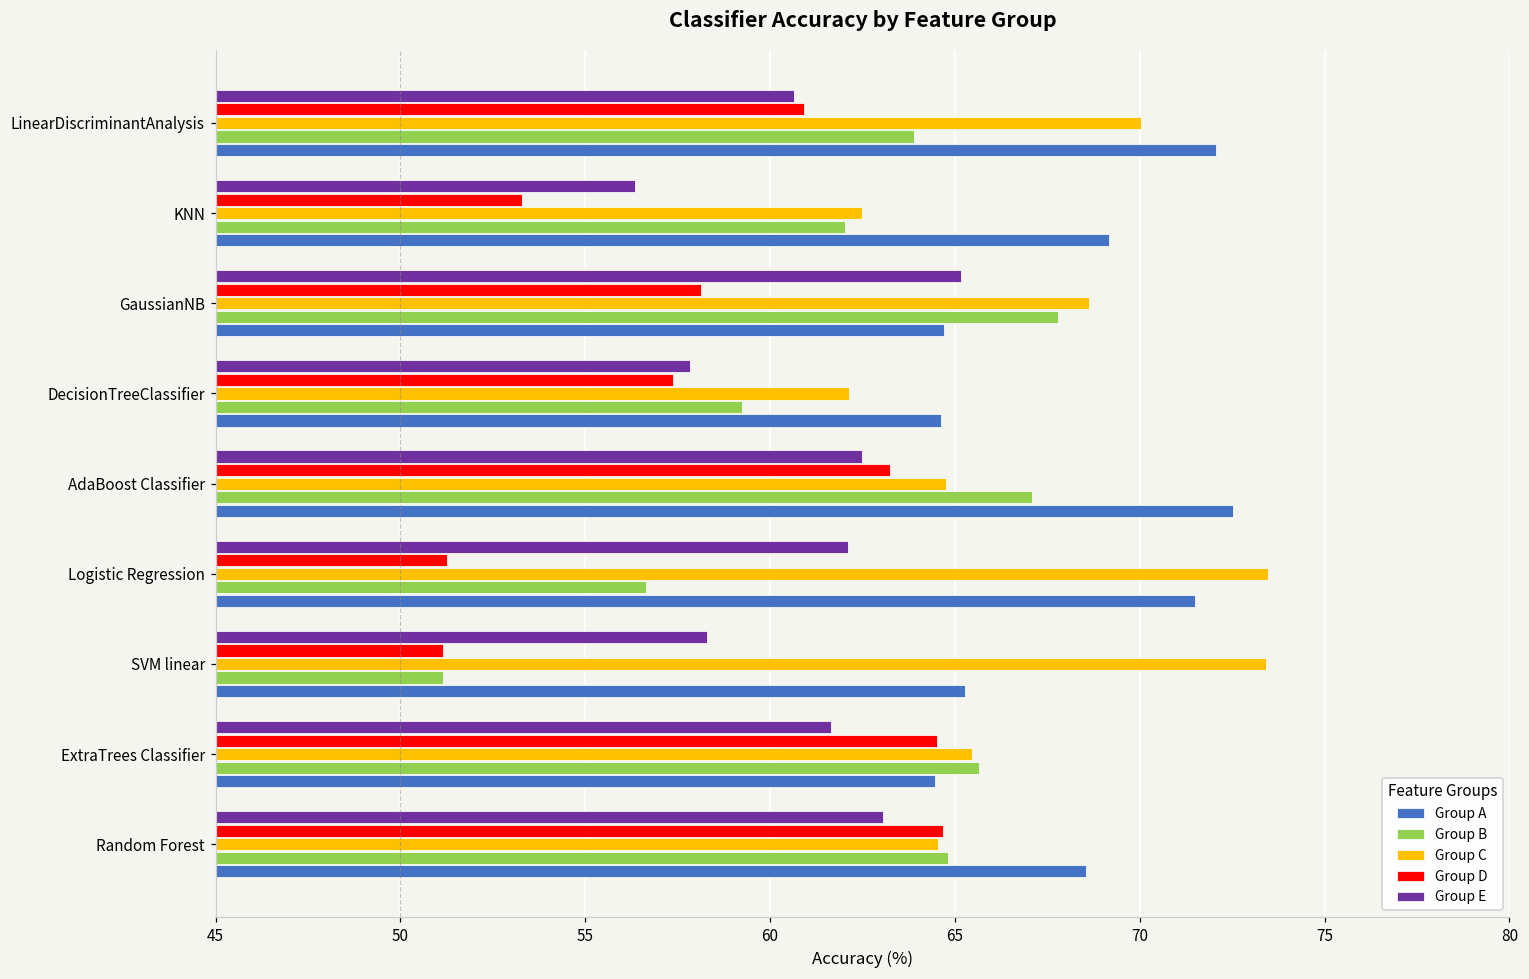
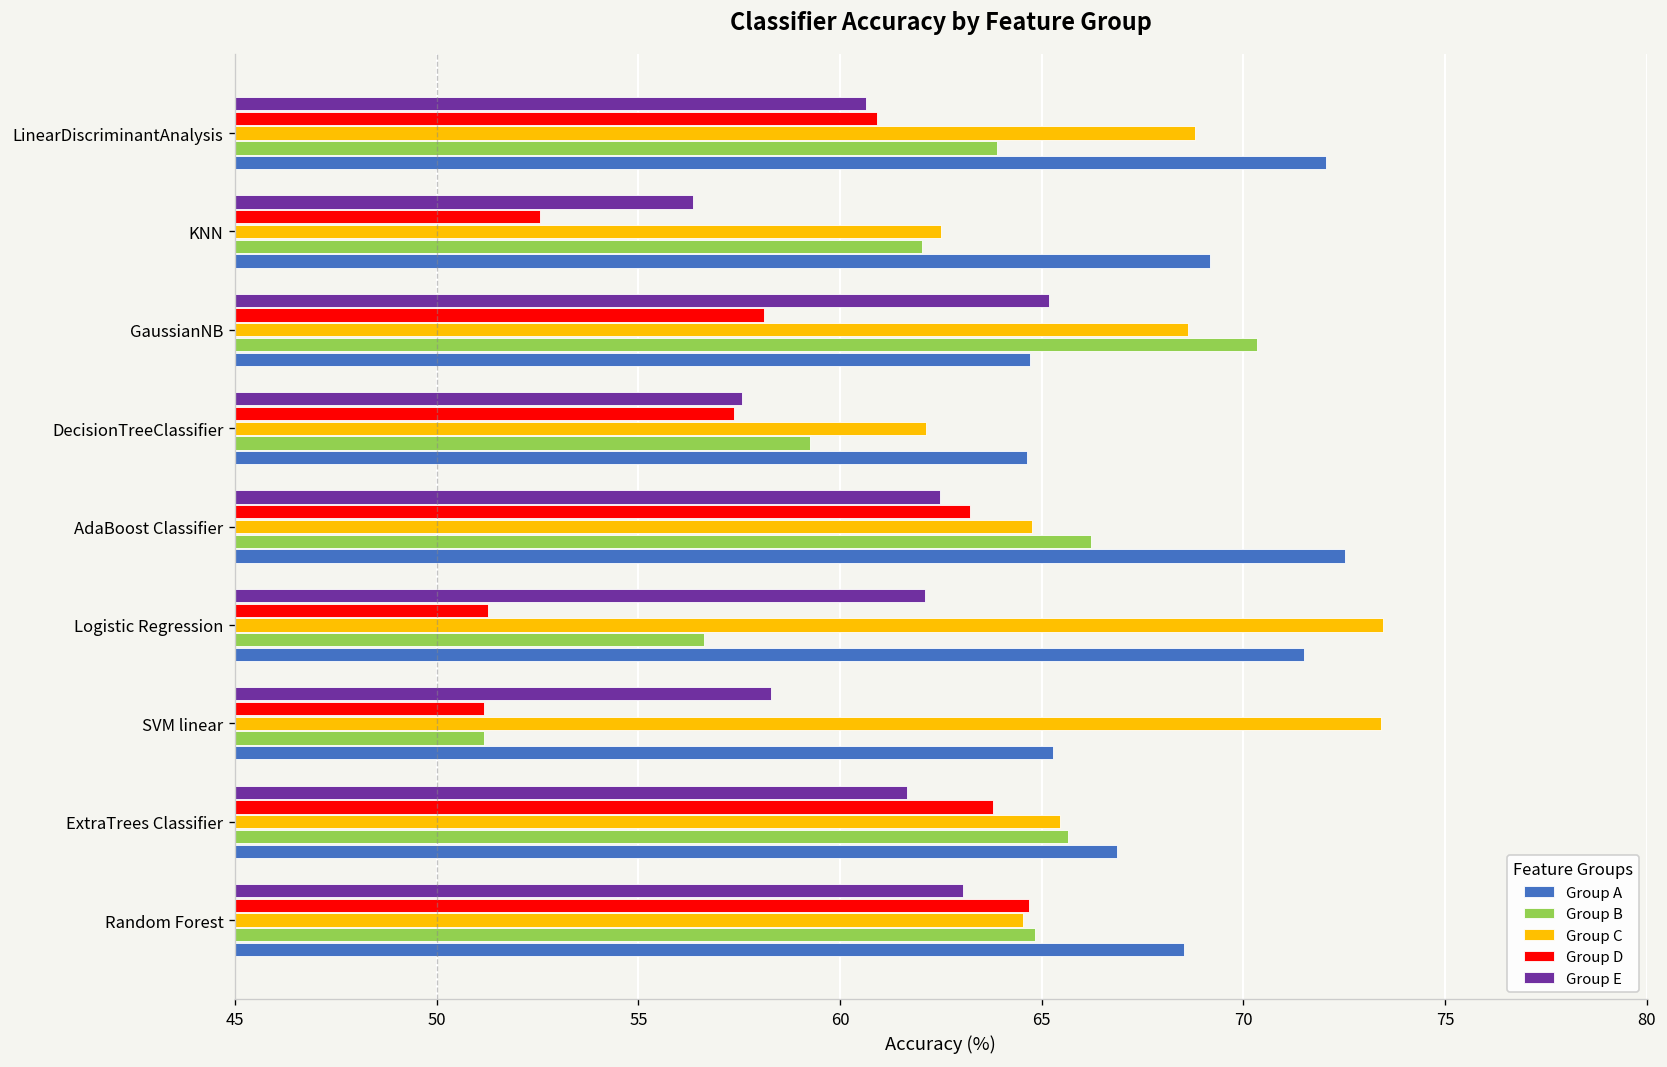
Group C, LinearDiscriminantAnalysis: 70.0 -> 68.8
Group D, KNN: 53.3 -> 52.6
Group B, GaussianNB: 67.8 -> 70.3
Group E, DecisionTreeClassifier: 57.8 -> 57.6
Group B, AdaBoost Classifier: 67.1 -> 66.2
Group D, ExtraTrees Classifier: 64.5 -> 63.8
Group A, ExtraTrees Classifier: 64.5 -> 66.9
